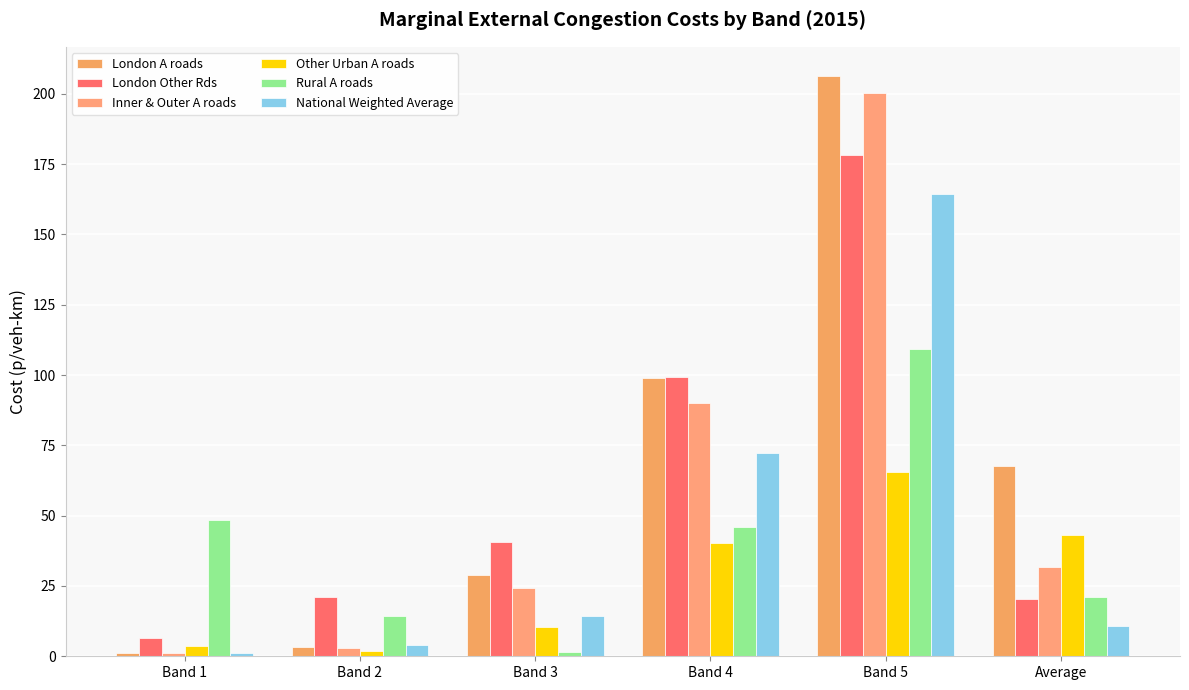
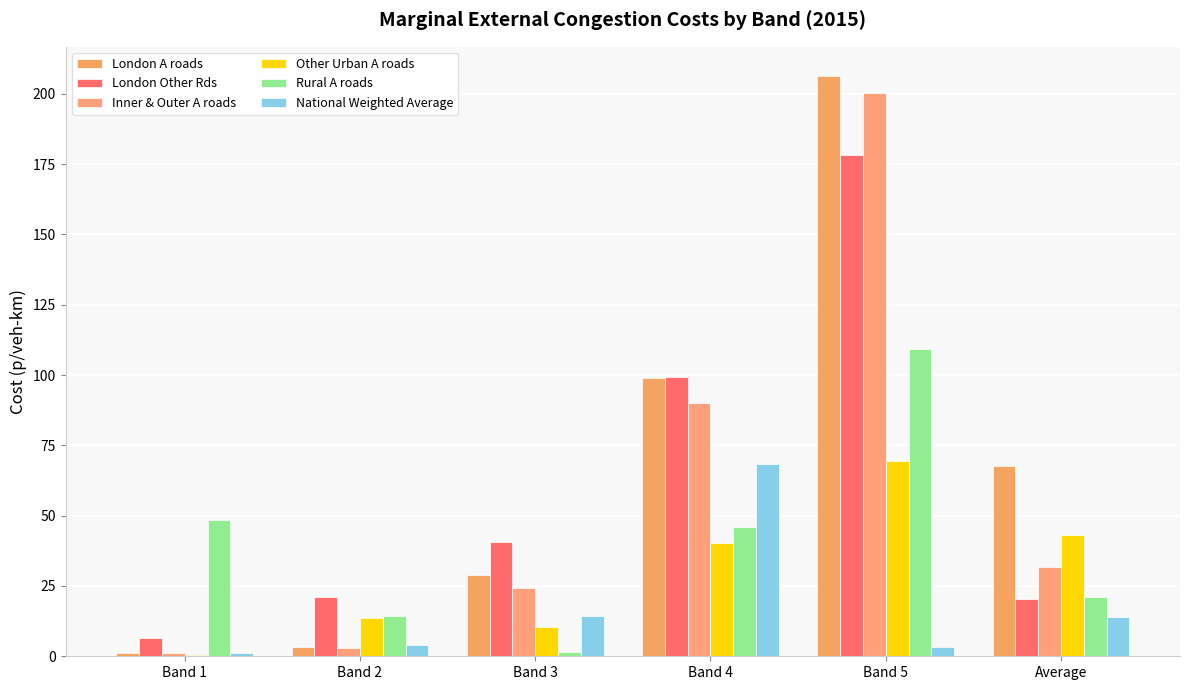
Other Urban A roads, Band 1: 4 -> 1
Other Urban A roads, Band 2: 2 -> 14
National Weighted Average, Band 4: 72 -> 68
Other Urban A roads, Band 5: 66 -> 70
National Weighted Average, Band 5: 164 -> 3
National Weighted Average, Average: 11 -> 14
